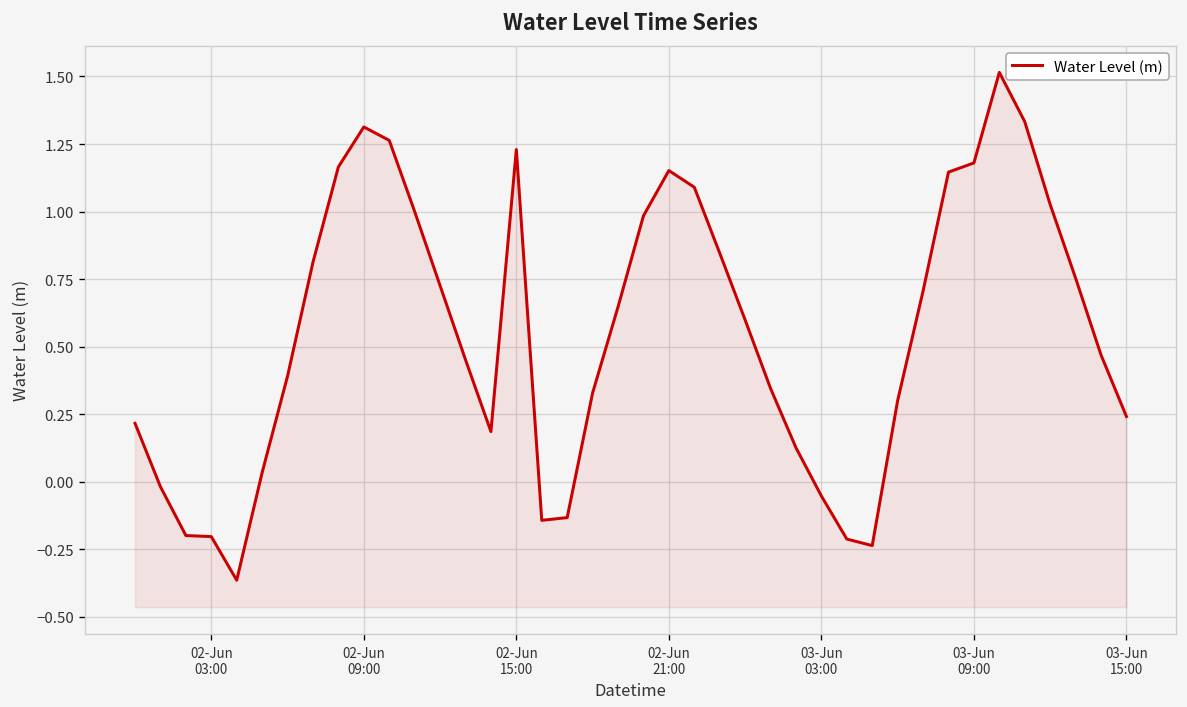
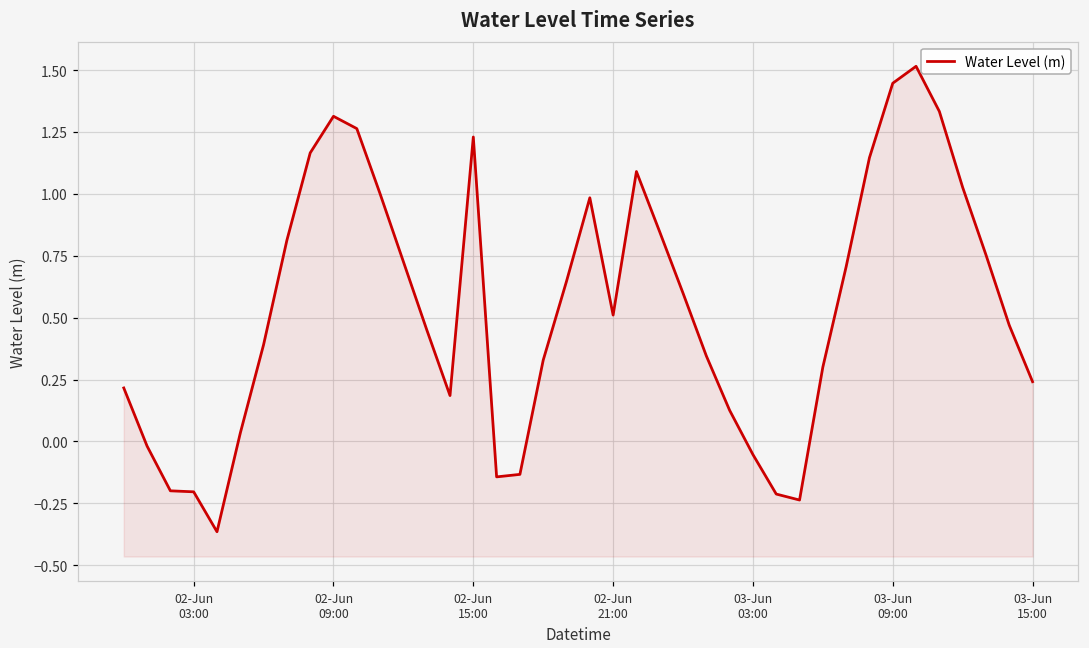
02-Jun 21:00: 1.15 -> 0.51
03-Jun 09:00: 1.18 -> 1.45
